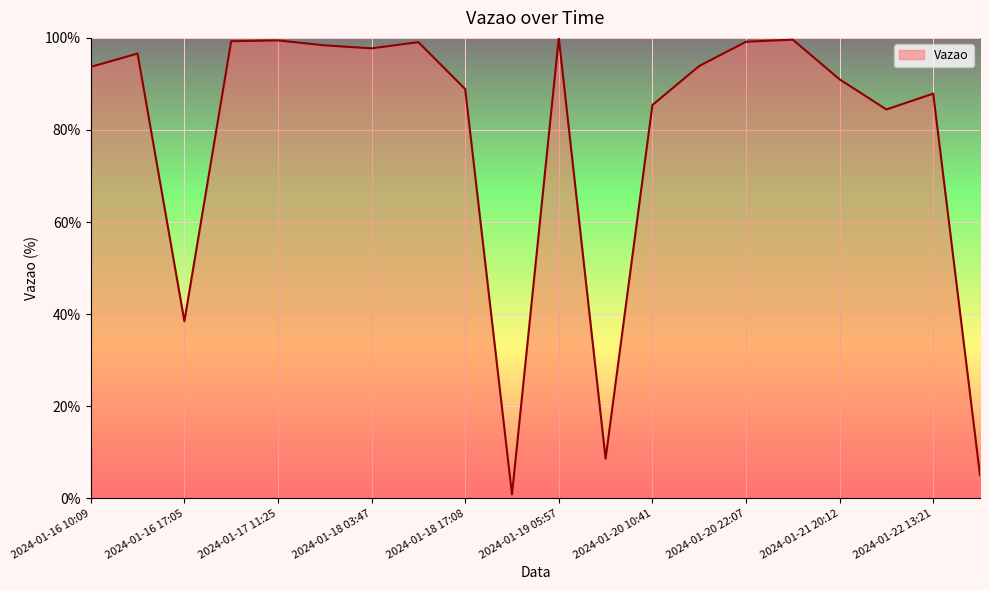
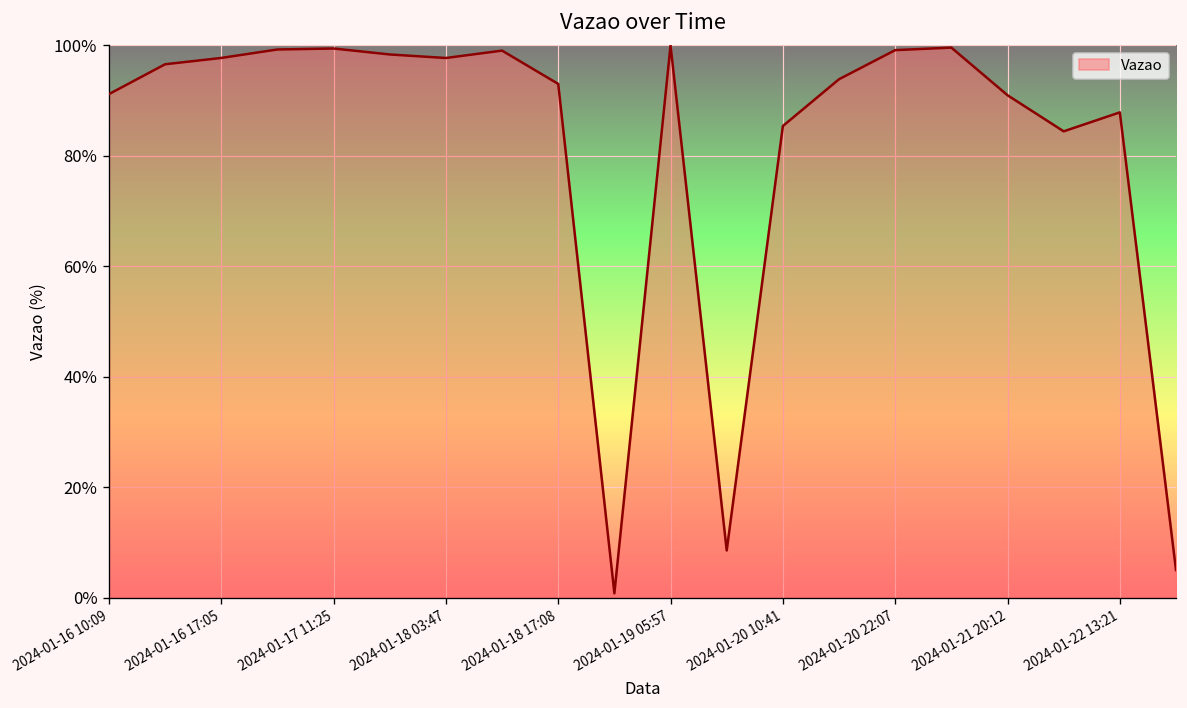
2024-01-16 10:09: 94% -> 91%
2024-01-16 17:05: 38% -> 98%
2024-01-18 17:08: 89% -> 93%
